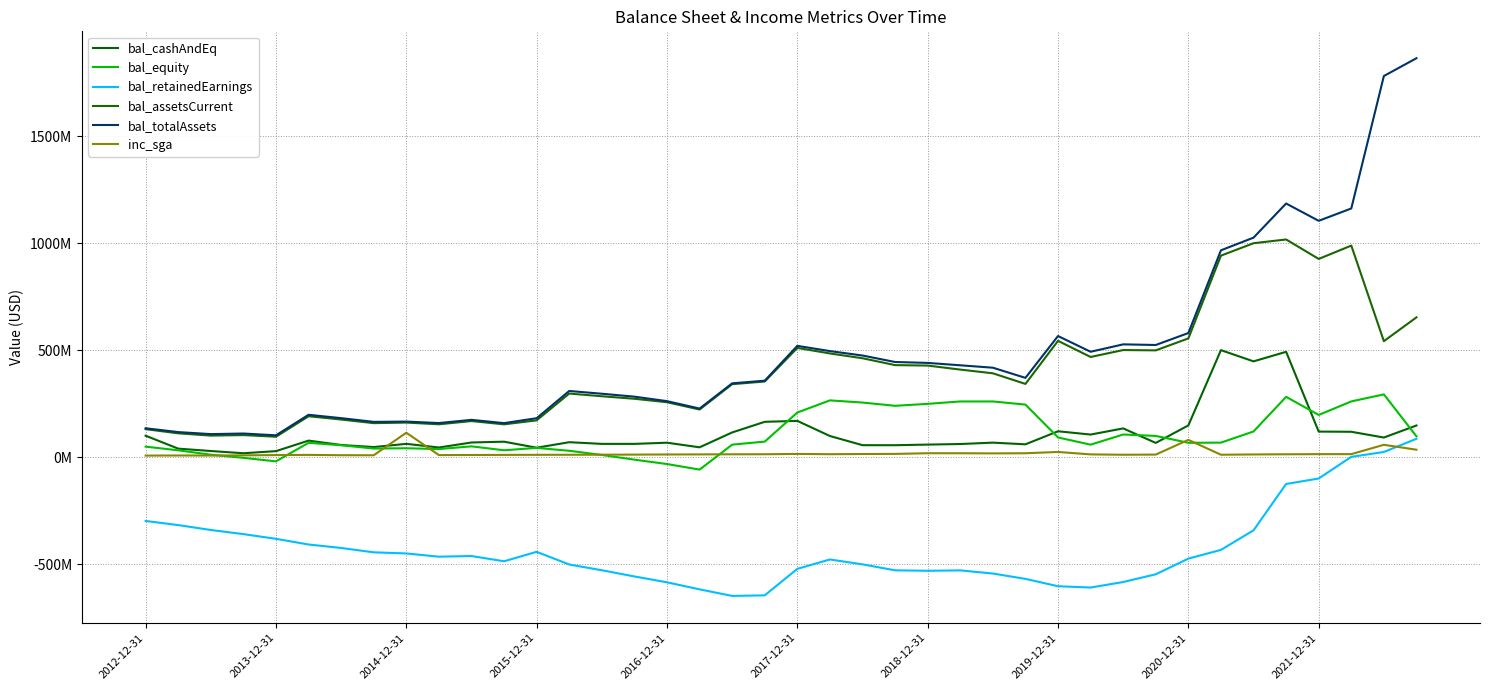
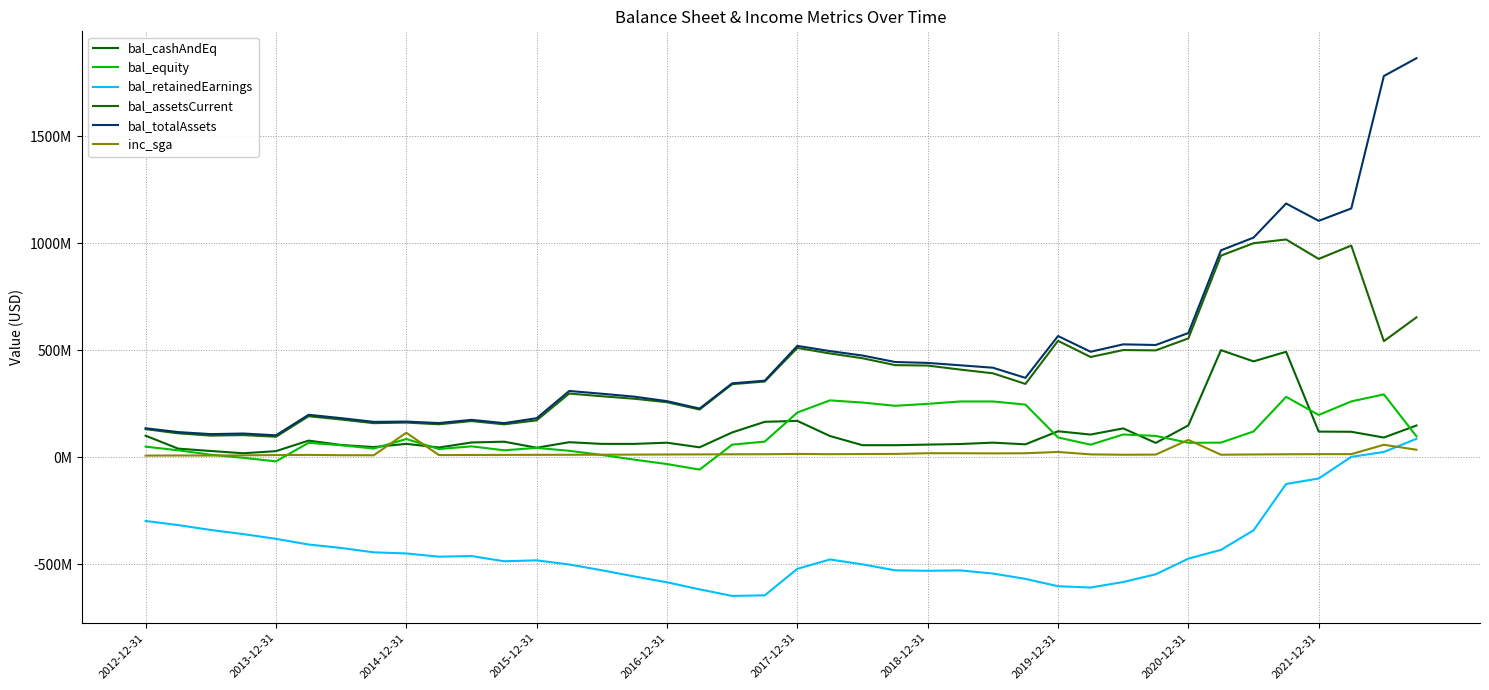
bal_equity, 2014-12-31: 40000000 -> 80000000
bal_retainedEarnings, 2015-12-31: -440000000 -> -480000000
